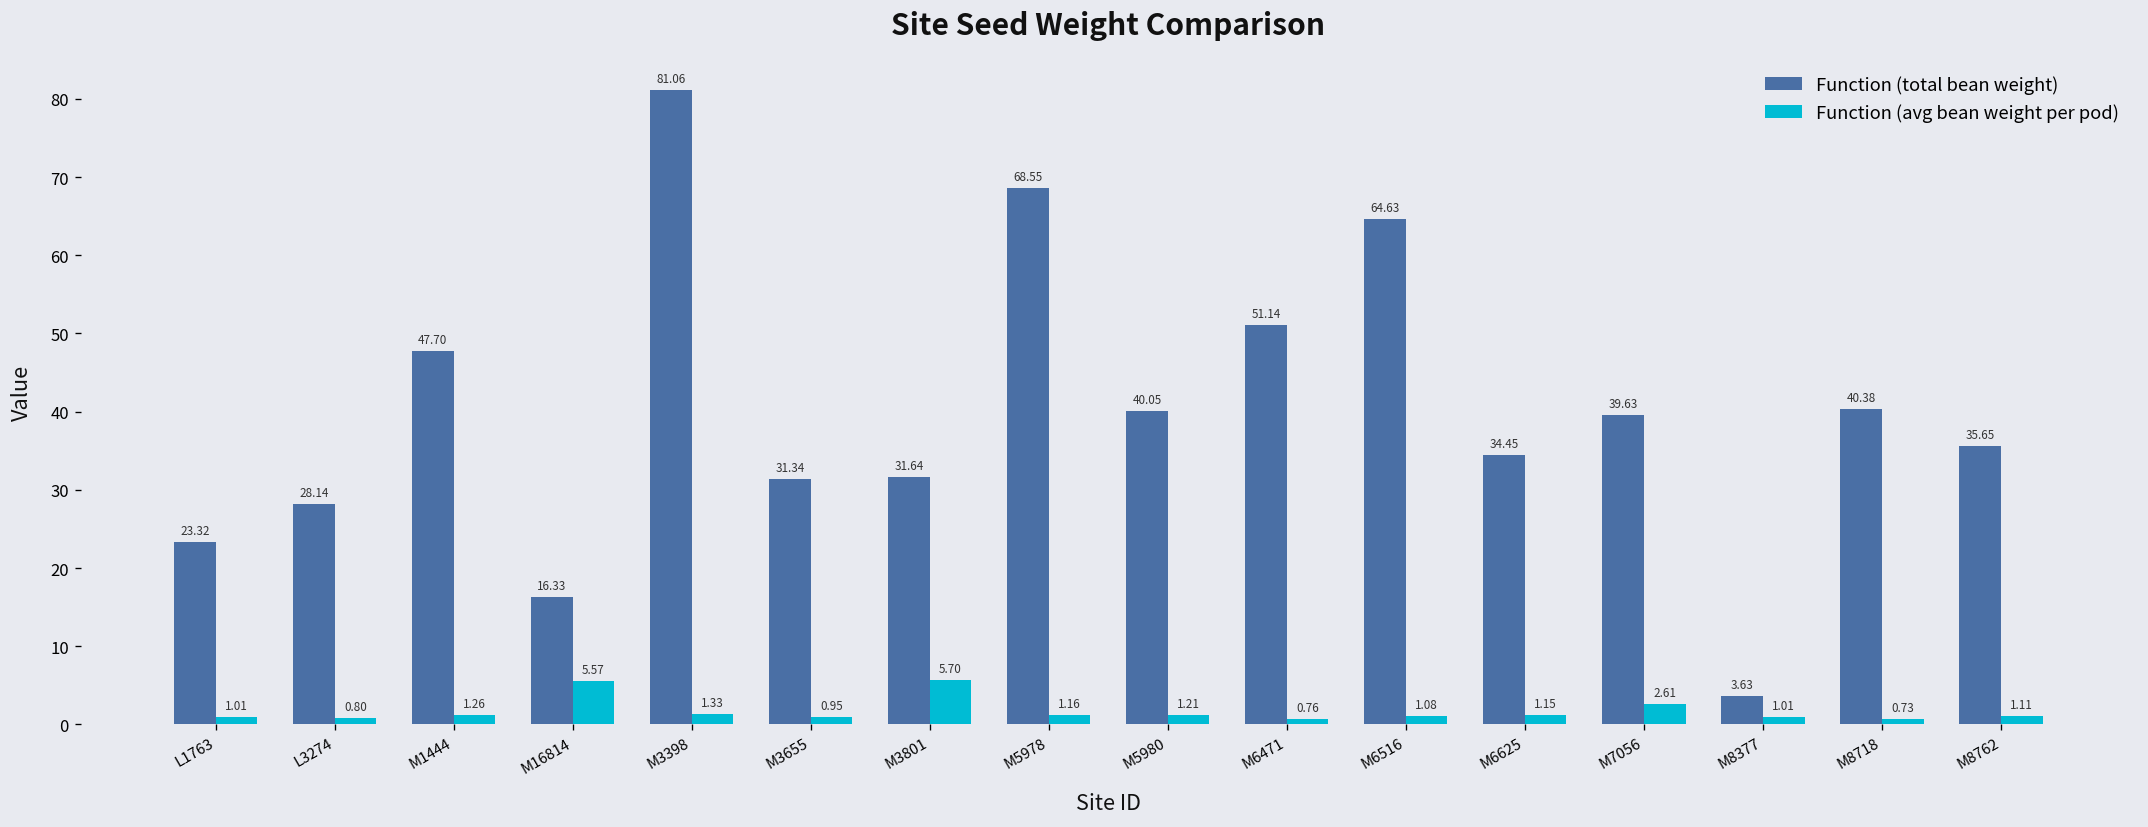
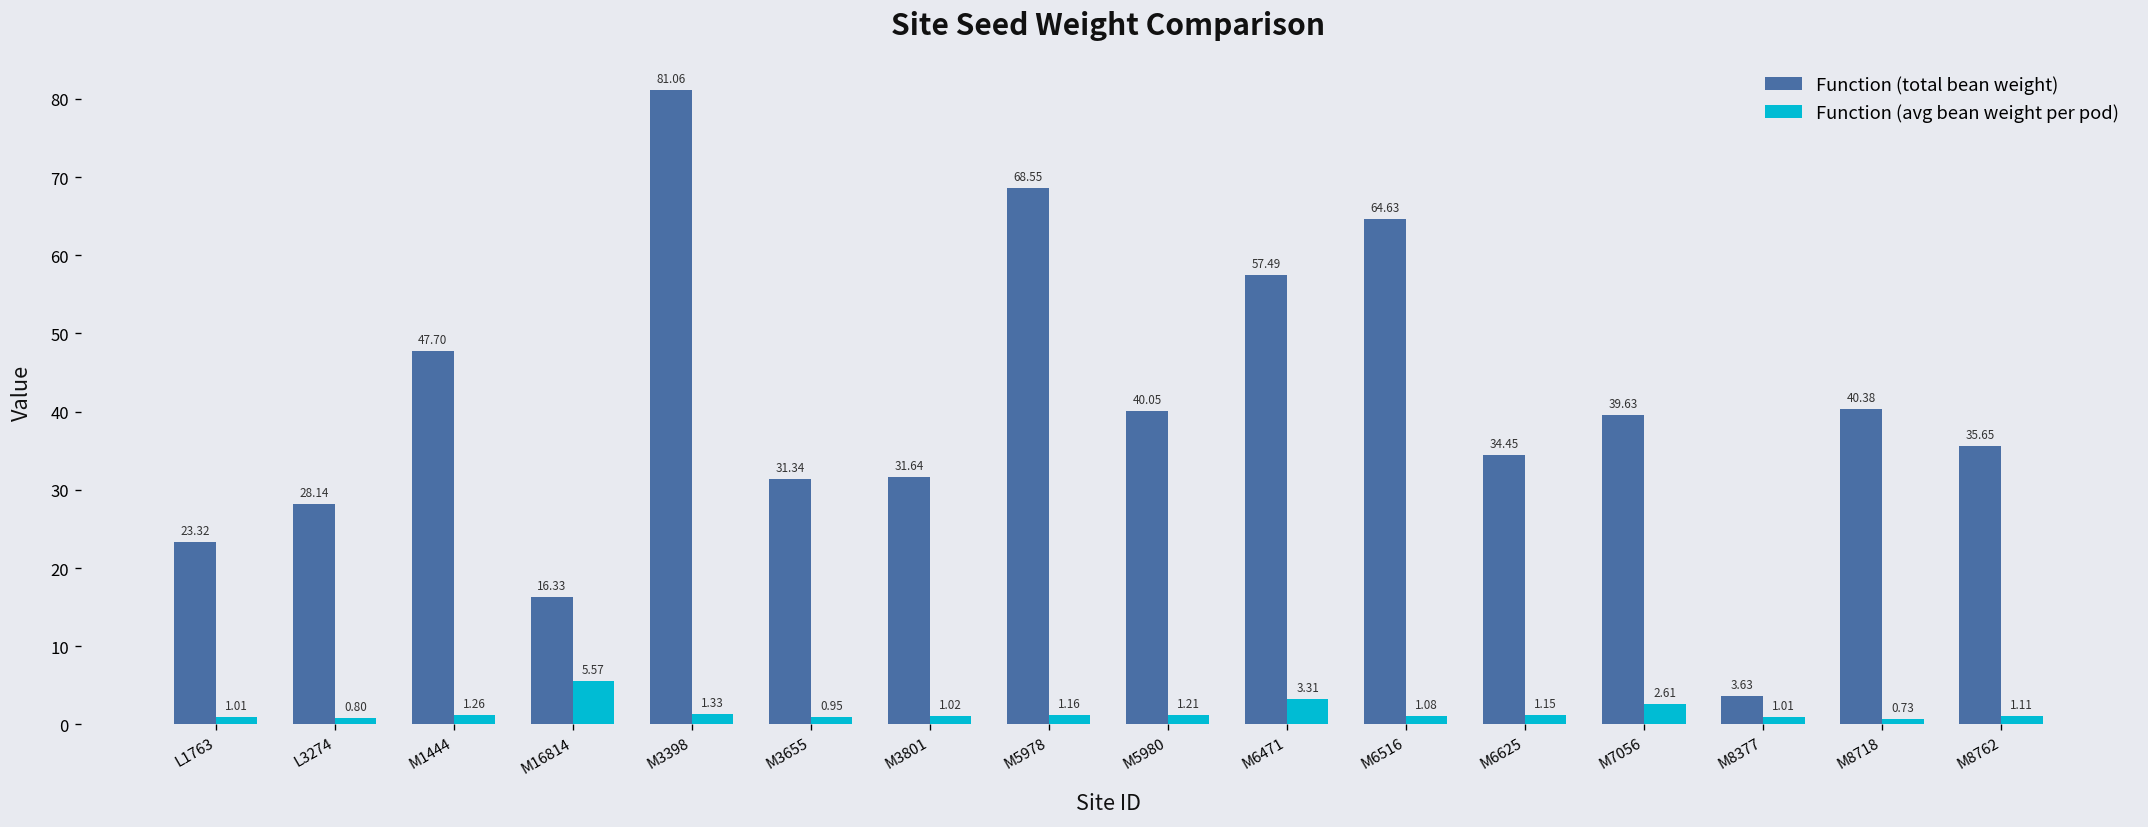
Function (avg bean weight per pod), M3801: 5.70 -> 1.02
Function (total bean weight), M6471: 51.14 -> 57.49
Function (avg bean weight per pod), M6471: 0.76 -> 3.31
